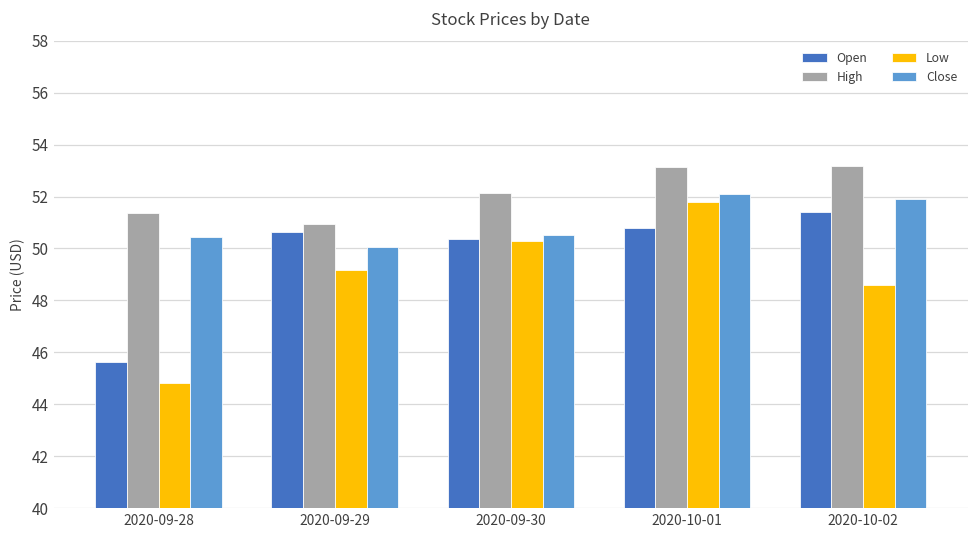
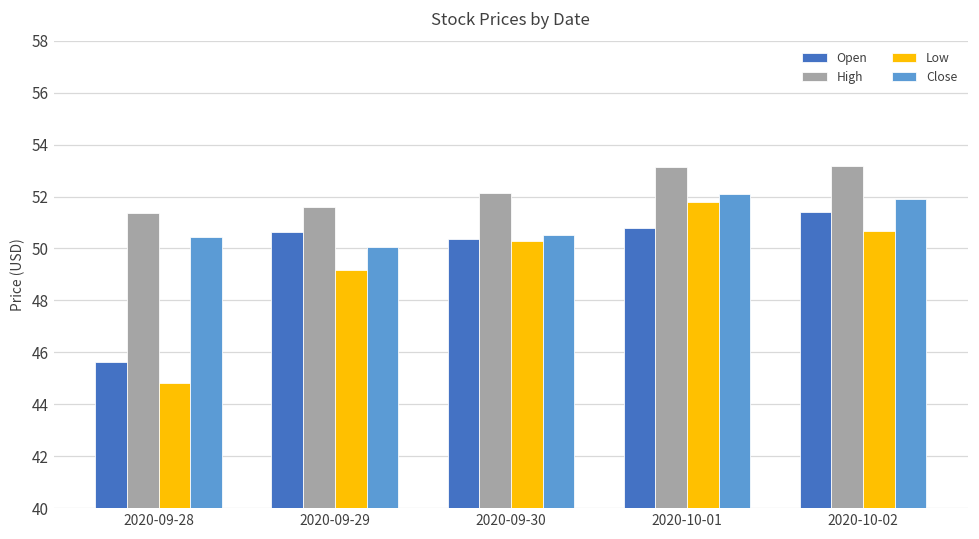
High, 2020-09-29: 50.9 -> 51.6
Low, 2020-10-02: 48.6 -> 50.7
